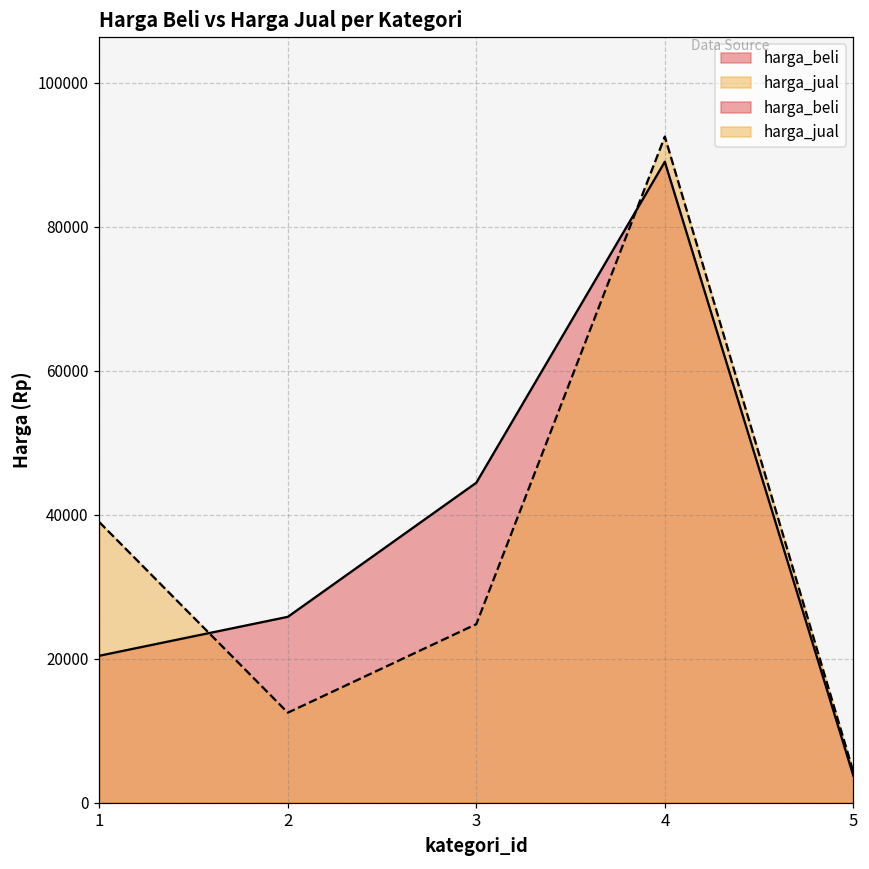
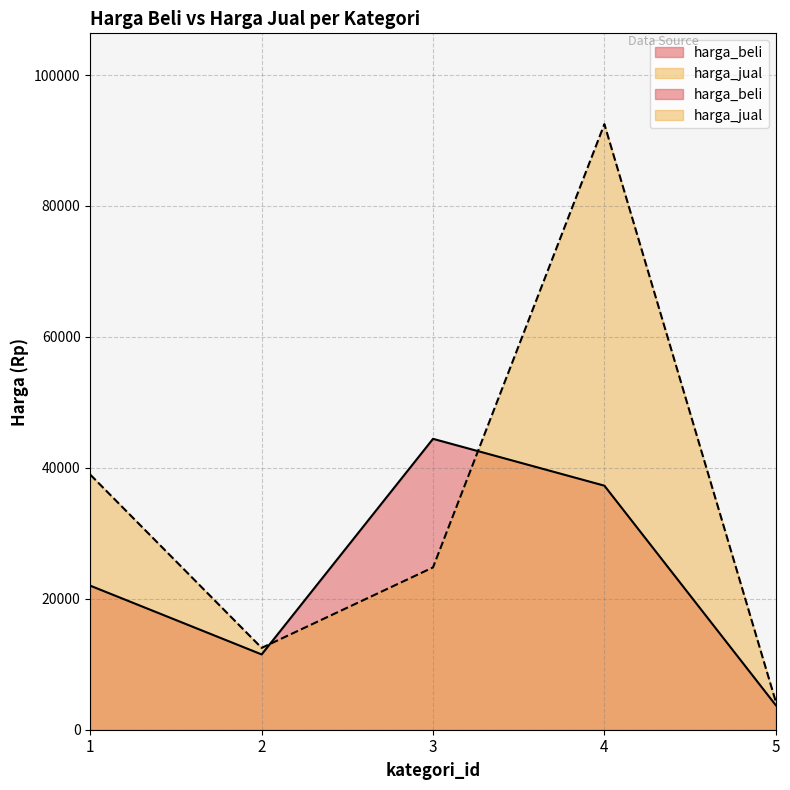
harga_beli, 1: 20000 -> 22000
harga_beli, 2: 26000 -> 12000
harga_beli, 4: 89000 -> 37000
